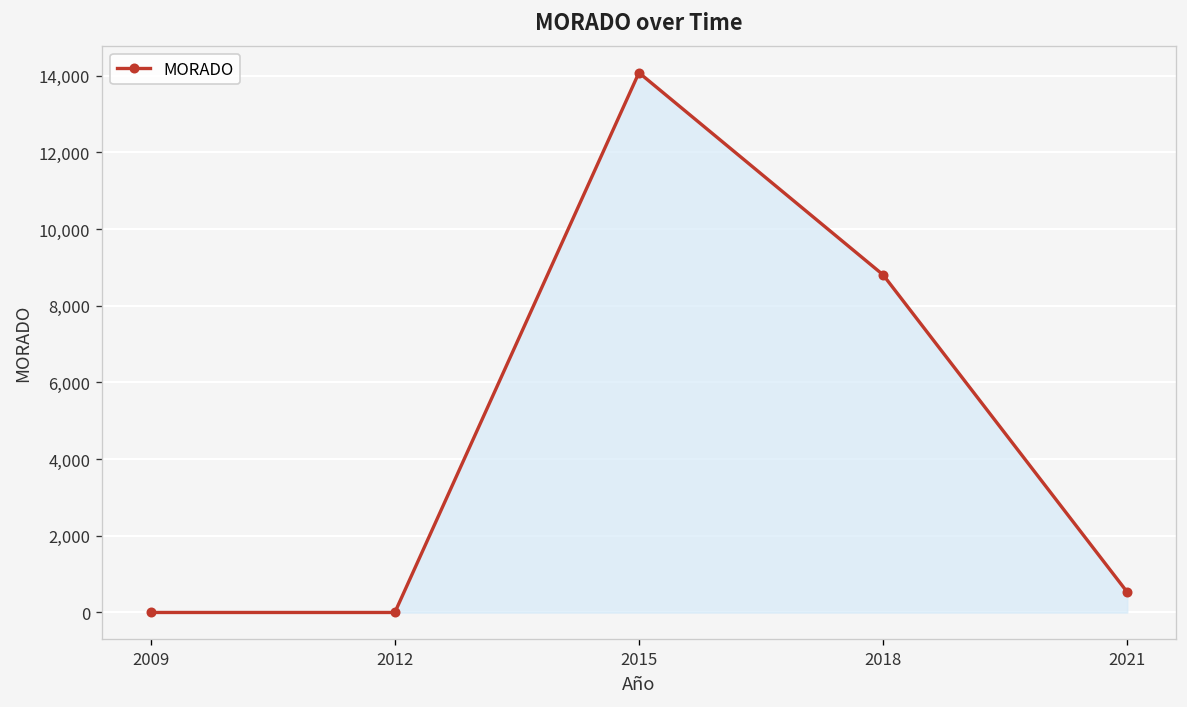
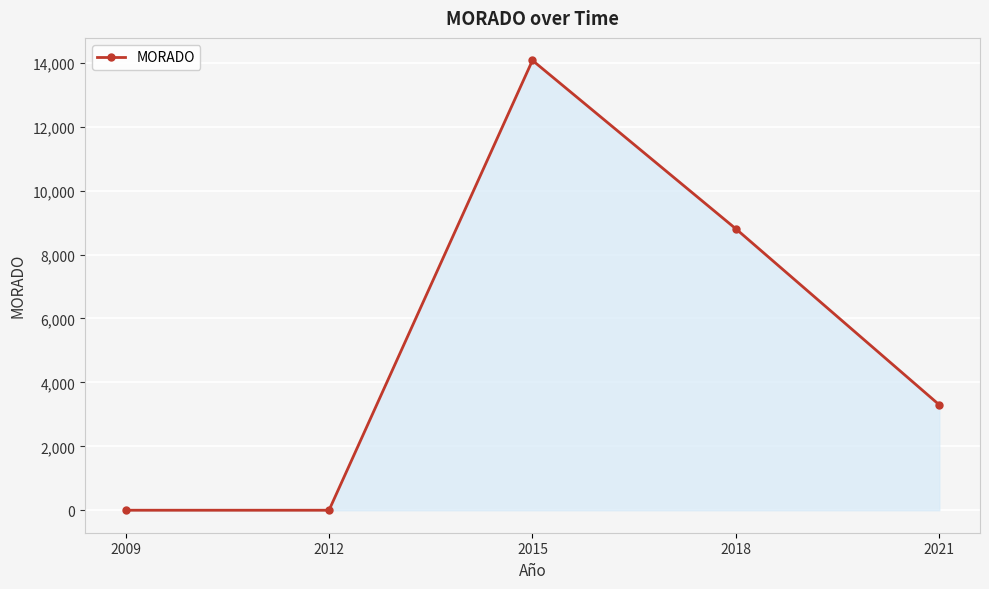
2021: 500 -> 3,300
